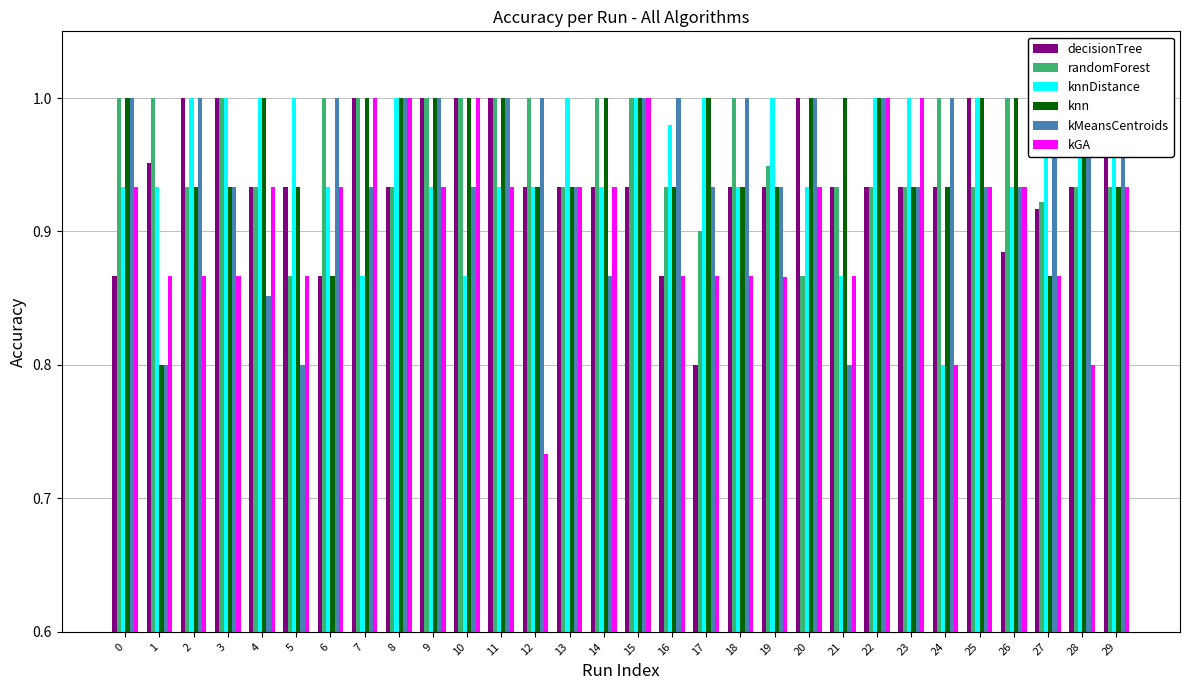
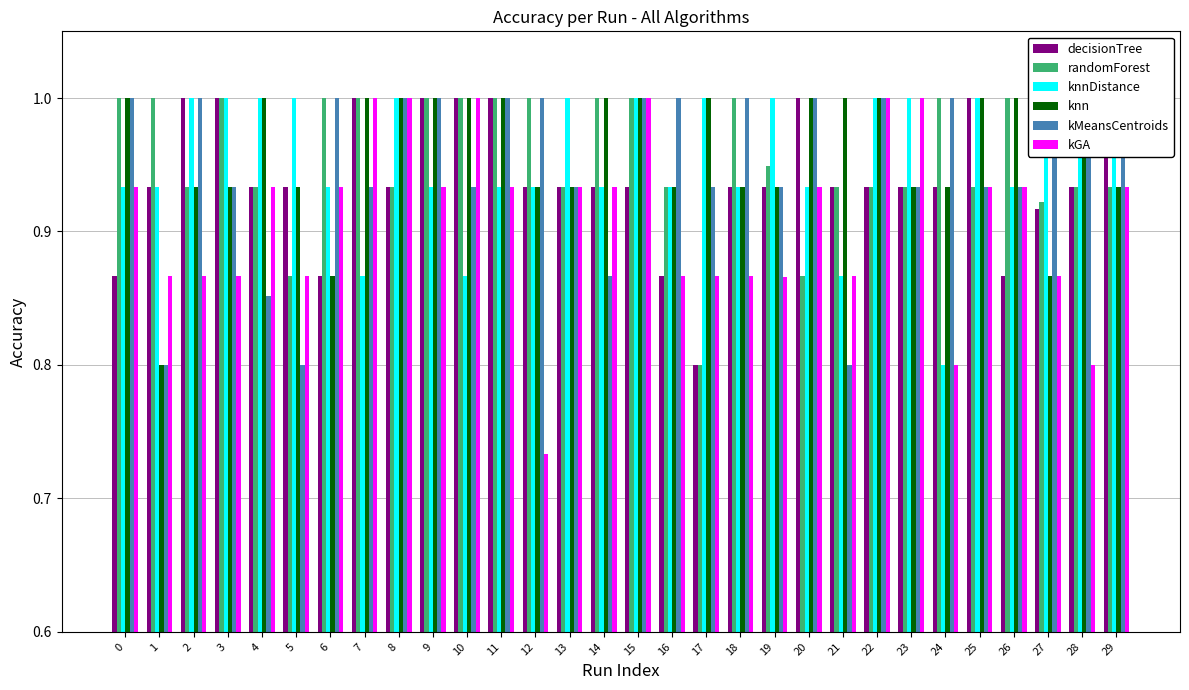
decisionTree, 1: 0.952 -> 0.933
knnDistance, 16: 0.980 -> 0.933
randomForest, 17: 0.9 -> 0.8
decisionTree, 26: 0.885 -> 0.867
